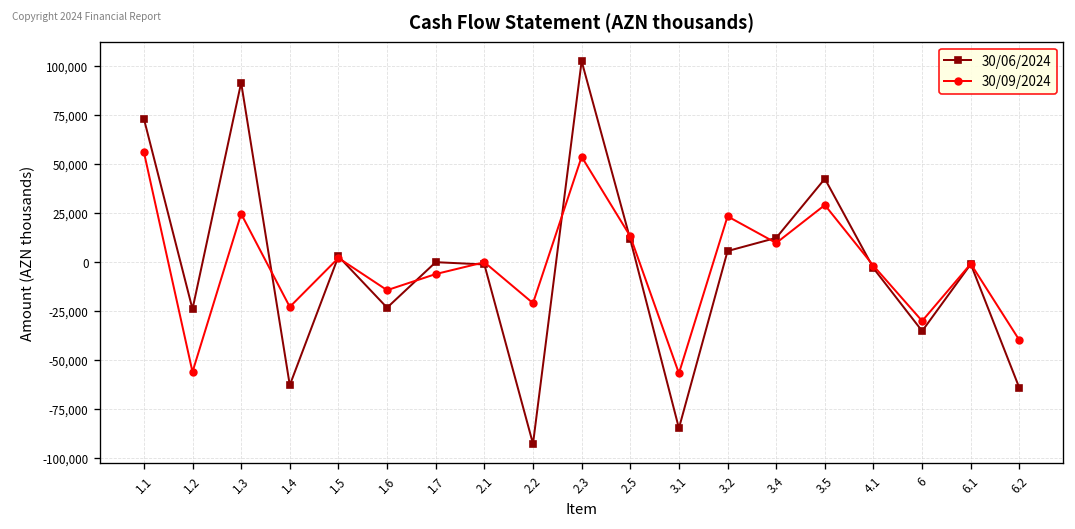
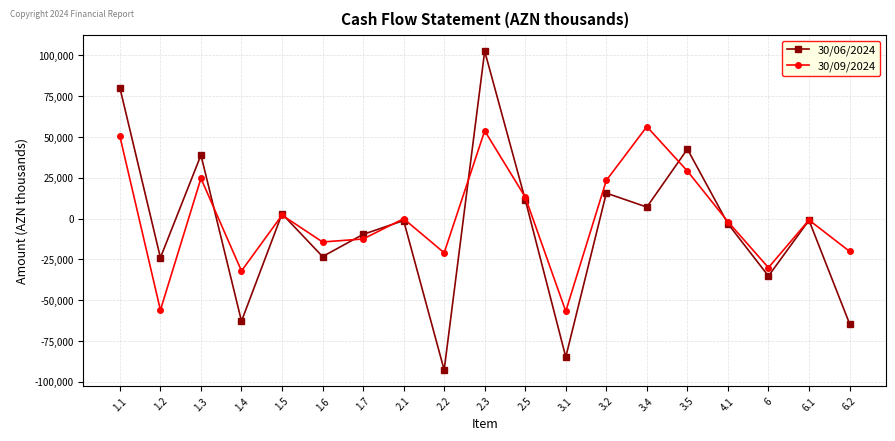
30/06/2024, 1.1: 73,000 -> 80,000
30/09/2024, 1.1: 56,000 -> 50,000
30/06/2024, 1.3: 92,000 -> 39,000
30/09/2024, 1.4: -23,000 -> -32,000
30/06/2024, 1.7: 0 -> -10,000
30/09/2024, 1.7: -6,000 -> -12,000
30/06/2024, 3.2: 6,000 -> 16,000
30/06/2024, 3.4: 12,000 -> 7,000
30/09/2024, 3.4: 10,000 -> 56,000
30/09/2024, 6.2: -40,000 -> -20,000
